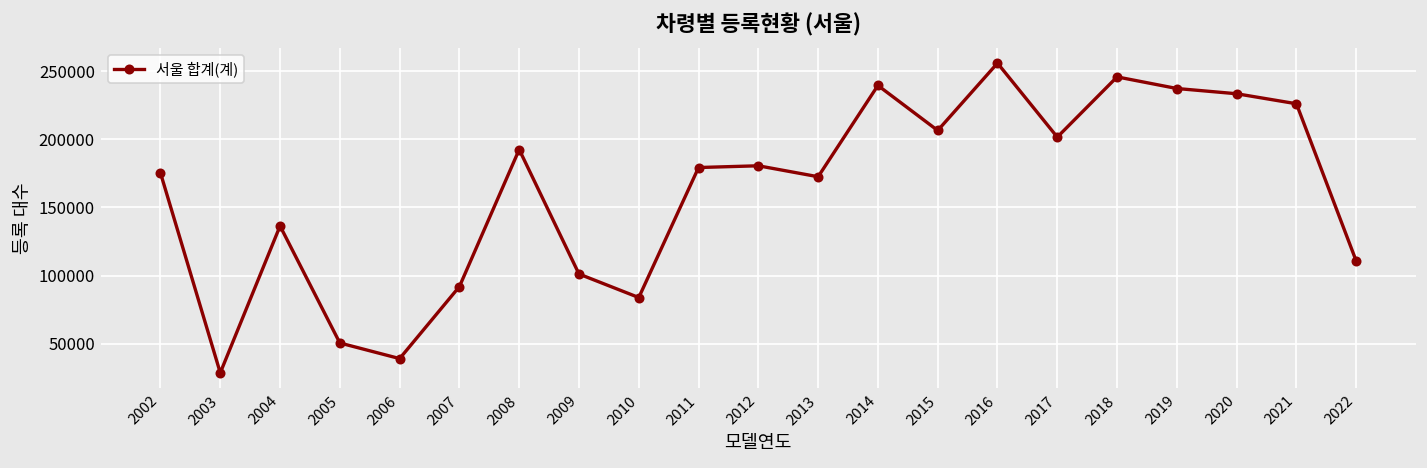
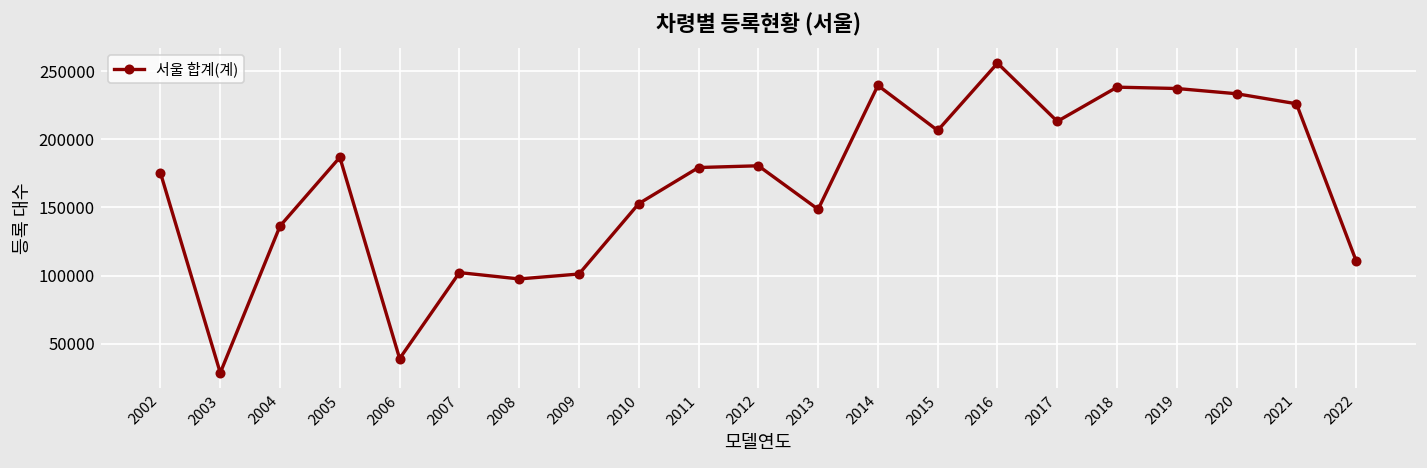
2005: 51000 -> 187000
2007: 92000 -> 102000
2008: 192000 -> 98000
2010: 84000 -> 153000
2013: 173000 -> 149000
2017: 202000 -> 213000
2018: 246000 -> 238000
